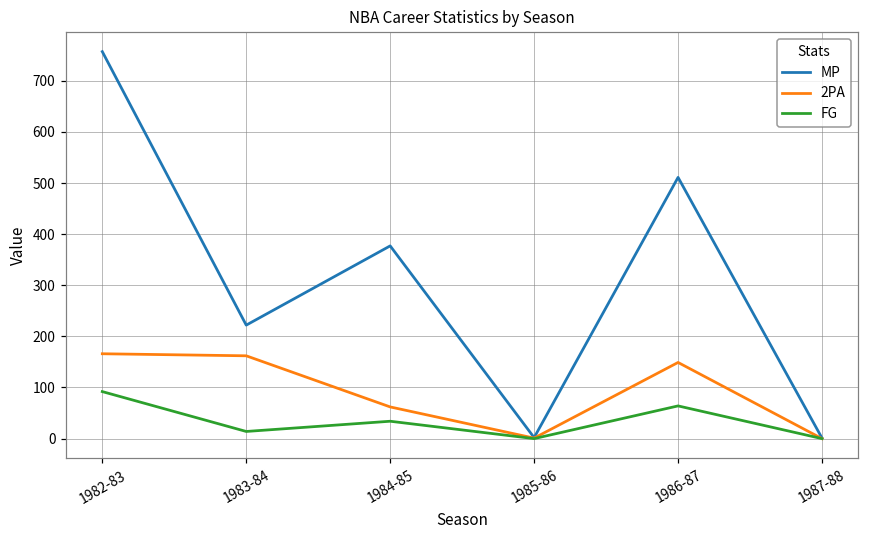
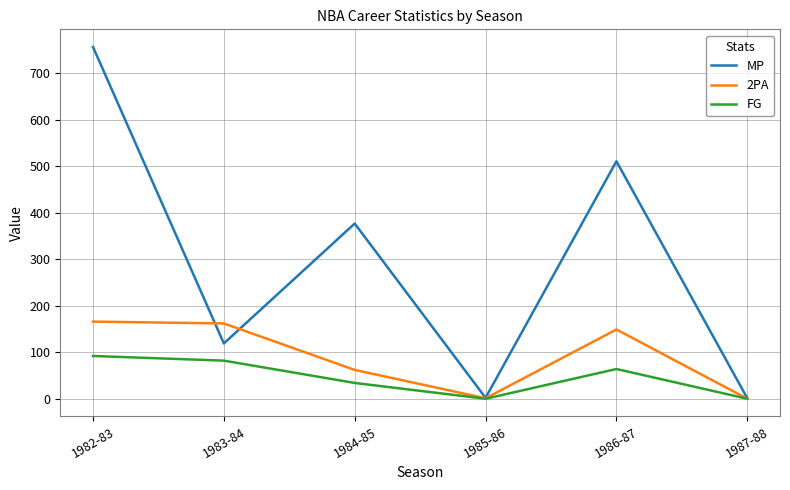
MP, 1983-84: 220 -> 120
FG, 1983-84: 10 -> 80
